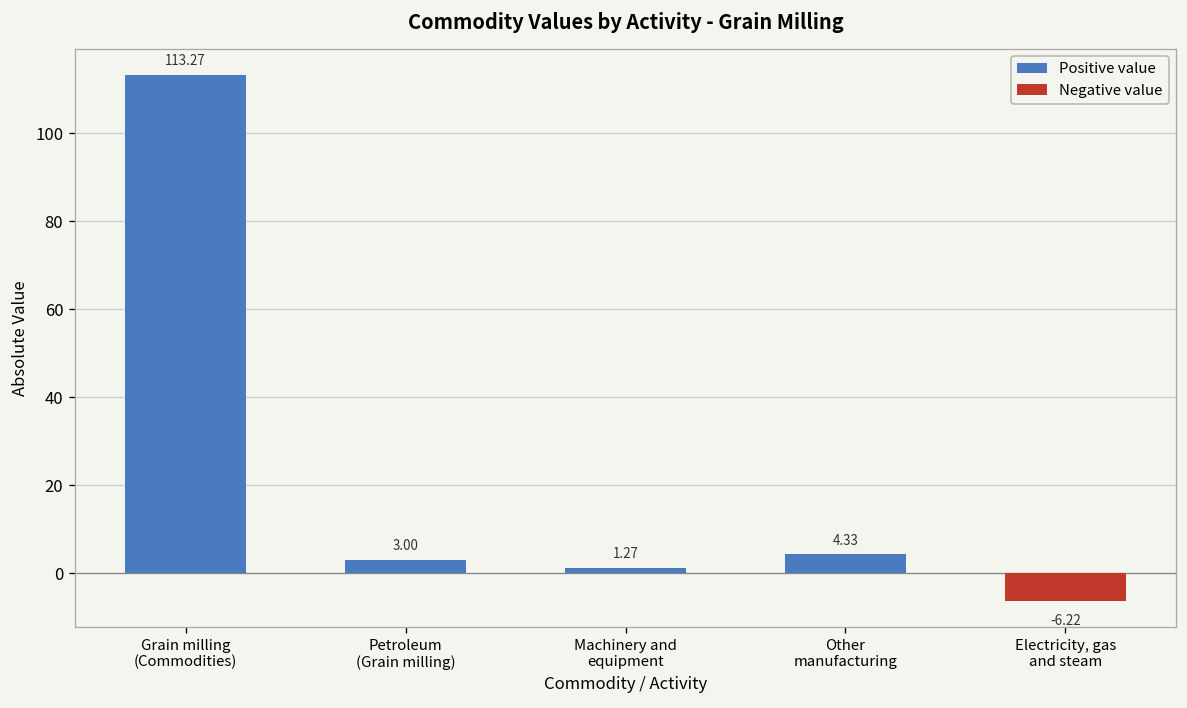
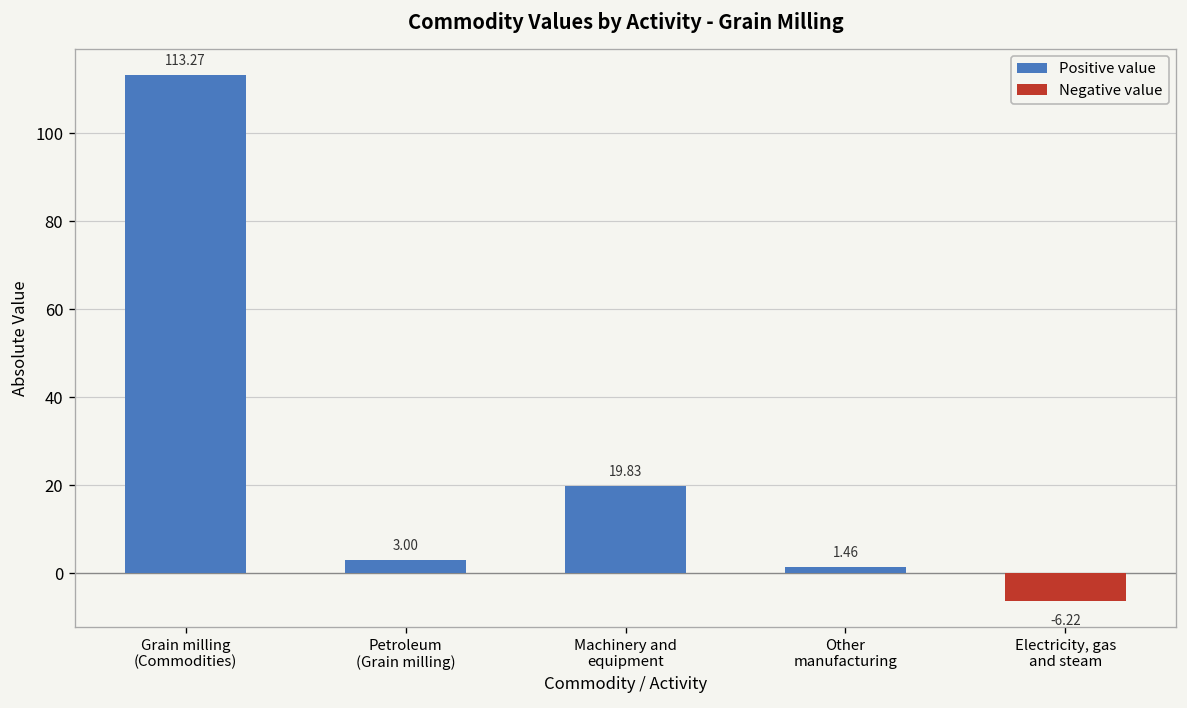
Positive value, Machinery and equipment: 1.27 -> 19.83
Positive value, Other manufacturing: 4.33 -> 1.46
